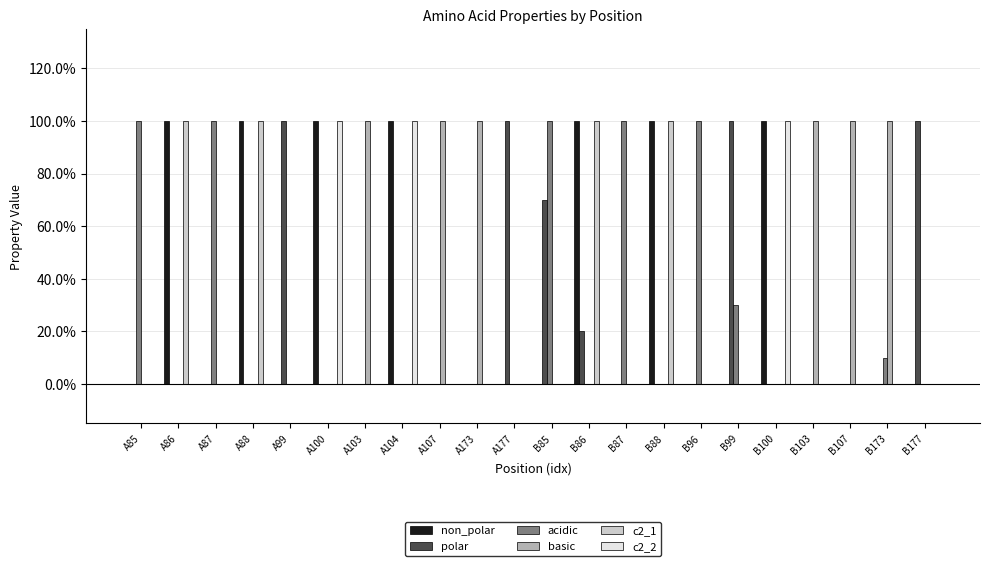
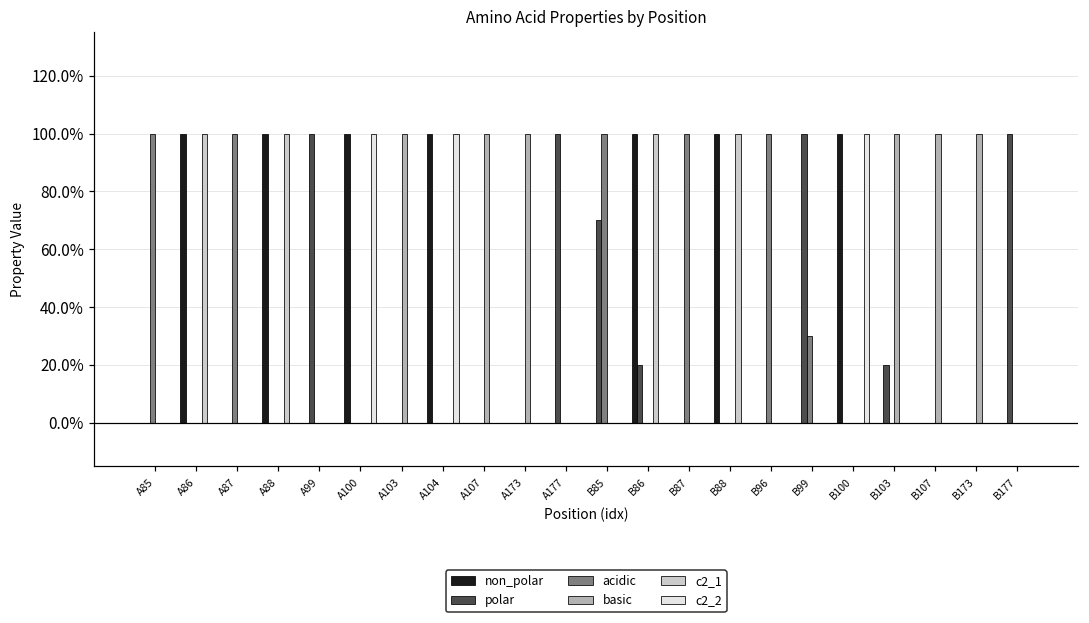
polar, B103: 0% -> 20%
acidic, B173: 10% -> 0%
